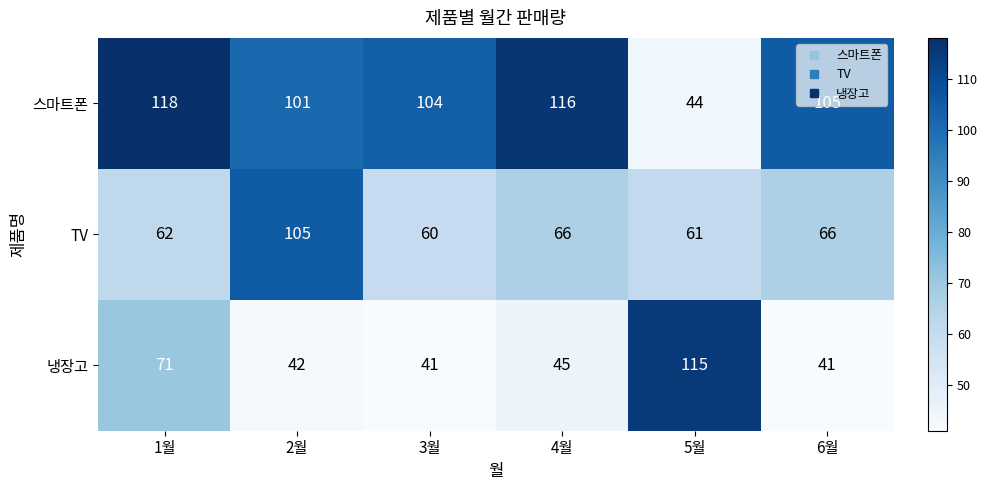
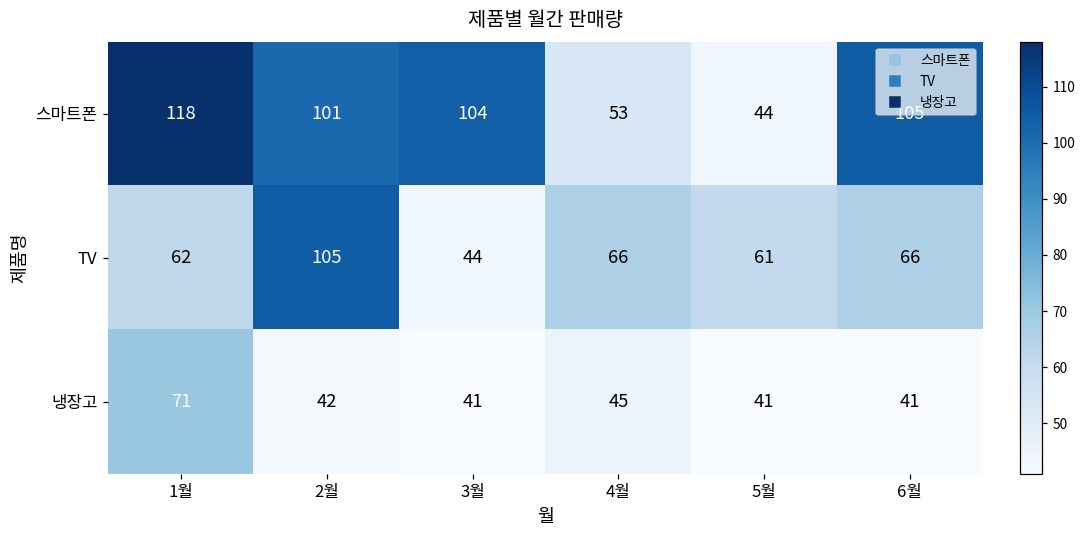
스마트폰, 4월: 116 -> 53
TV, 3월: 60 -> 44
냉장고, 5월: 115 -> 41
